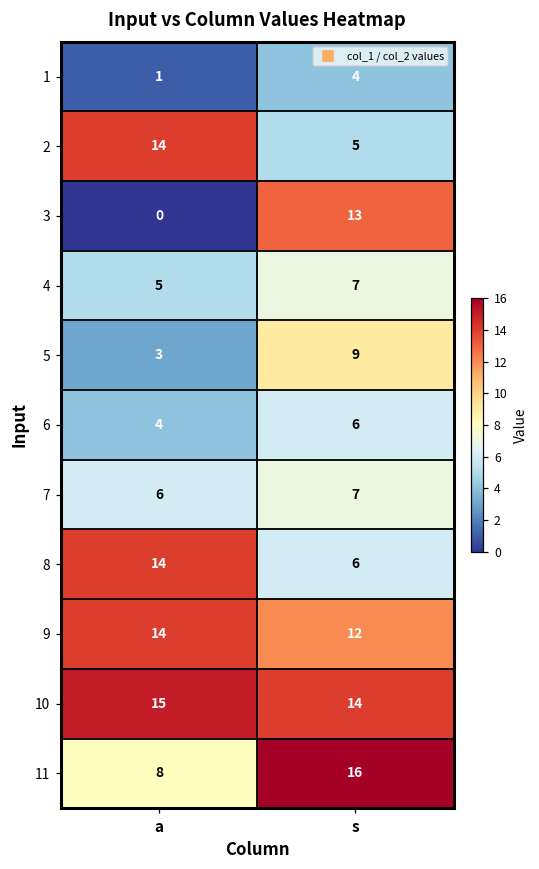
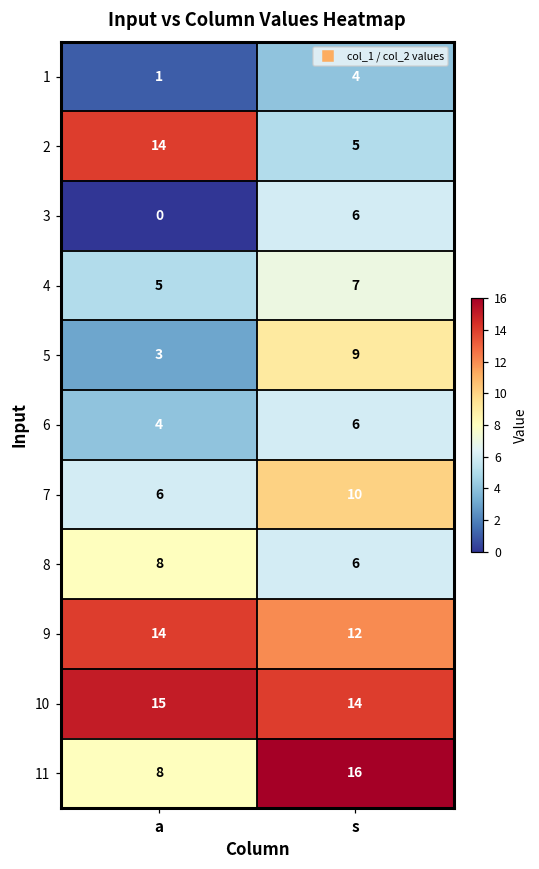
3, s: 13 -> 6
7, s: 7 -> 10
8, a: 14 -> 8
